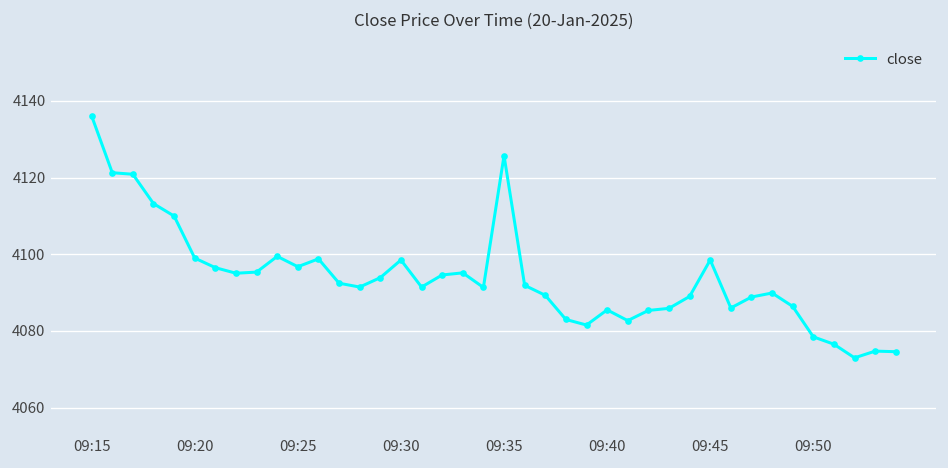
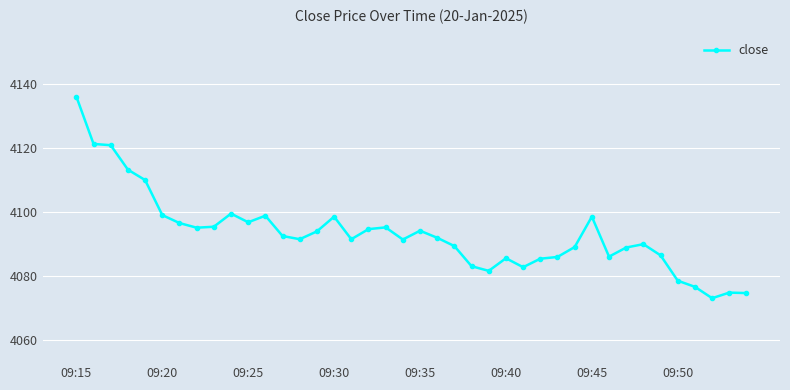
09:35: 4126 -> 4094
